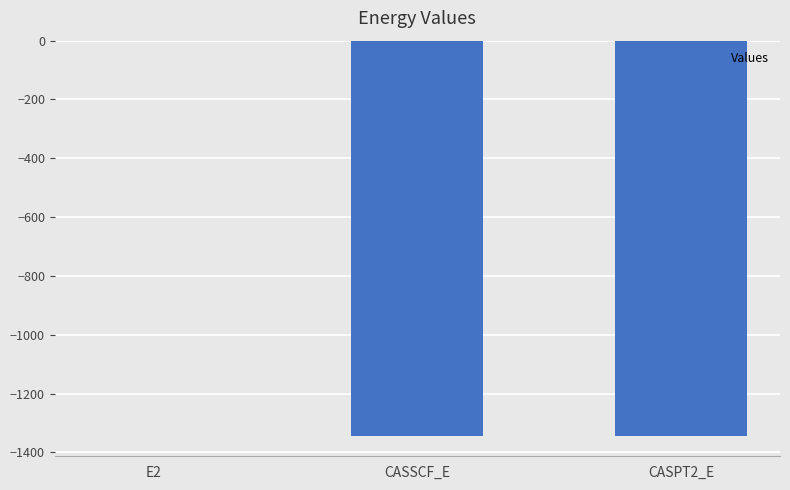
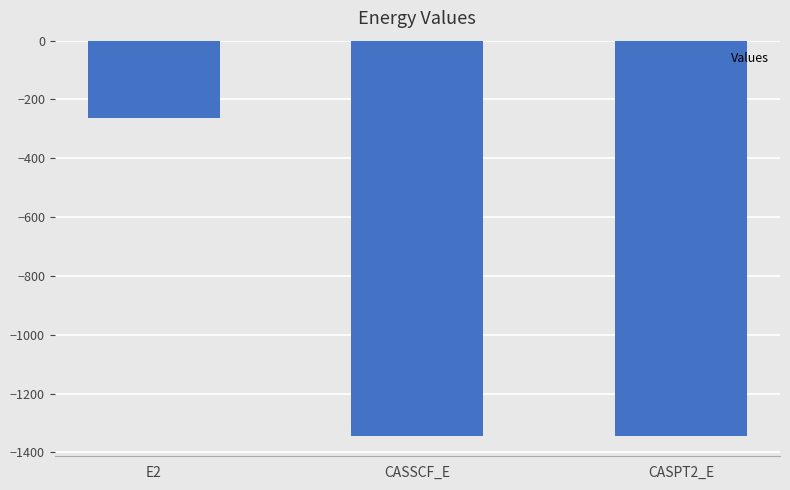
E2: 0 -> -260
